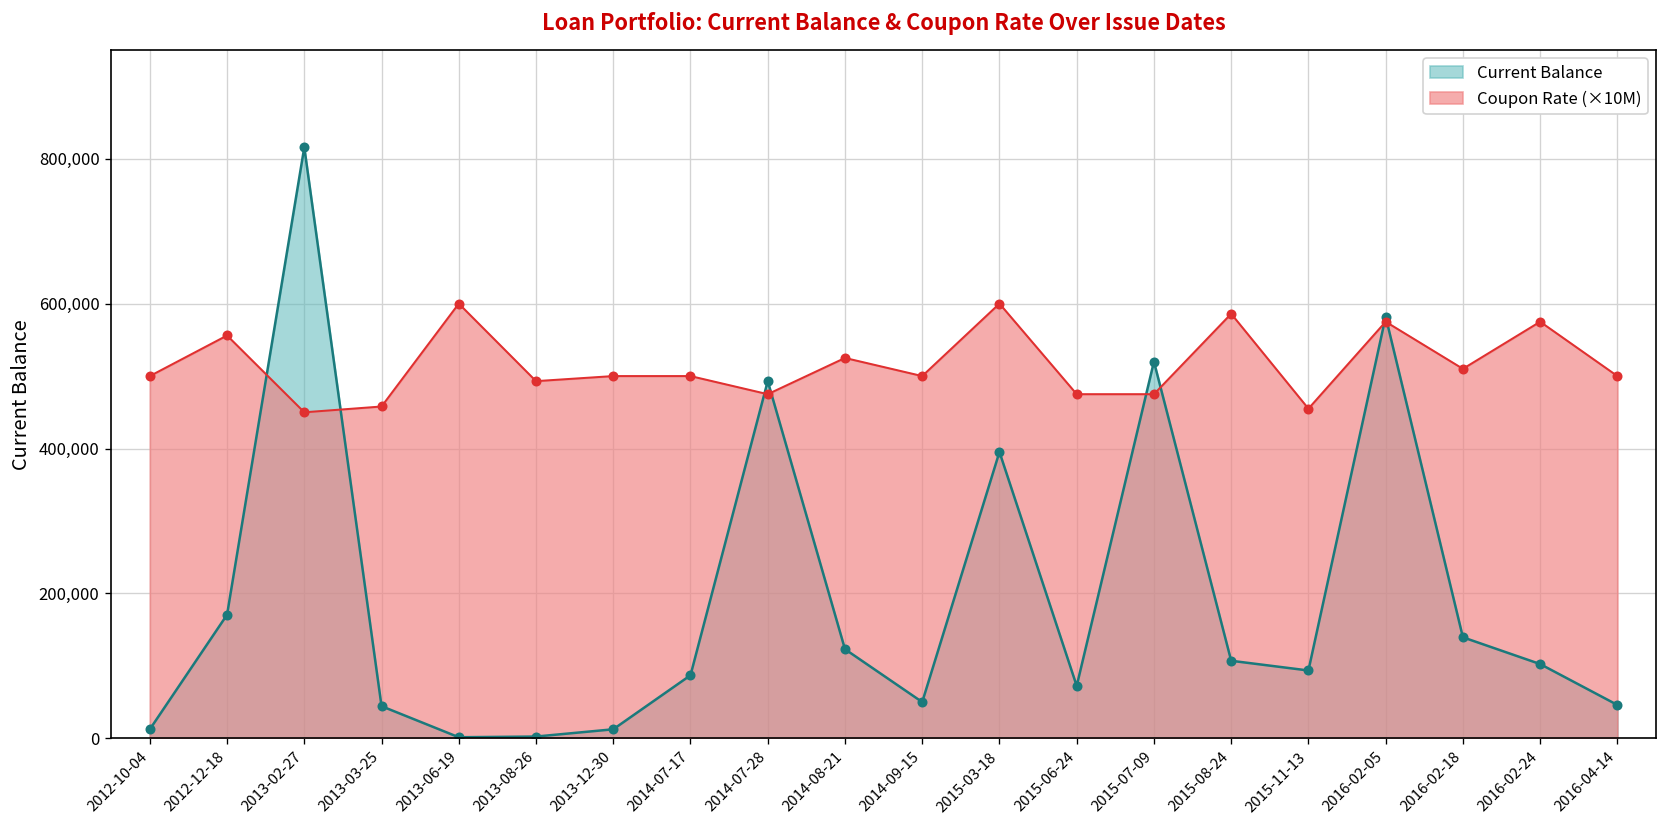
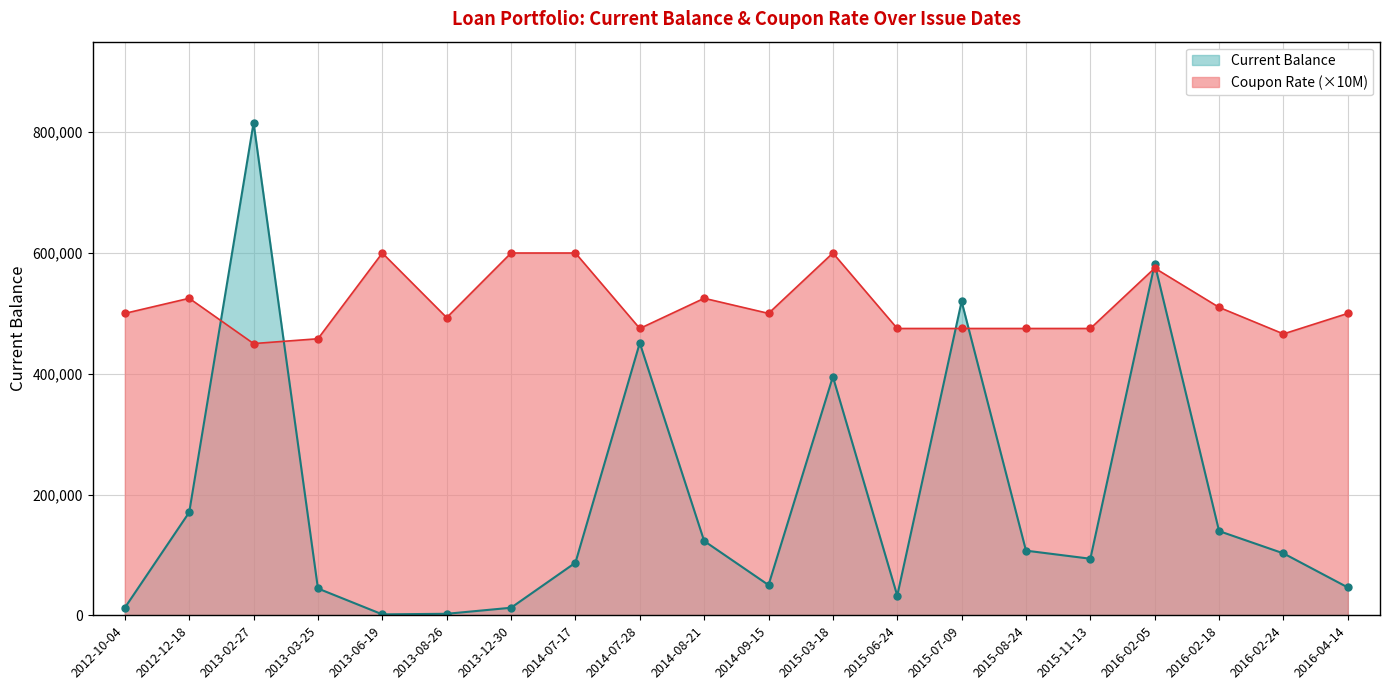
Coupon Rate (×10M), 2012-12-18: 560,000 -> 530,000
Coupon Rate (×10M), 2013-12-30: 500,000 -> 600,000
Coupon Rate (×10M), 2014-07-17: 500,000 -> 600,000
Current Balance, 2014-07-28: 490,000 -> 450,000
Current Balance, 2015-06-24: 70,000 -> 30,000
Coupon Rate (×10M), 2015-08-24: 590,000 -> 480,000
Coupon Rate (×10M), 2015-11-13: 460,000 -> 480,000
Coupon Rate (×10M), 2016-02-24: 580,000 -> 470,000
